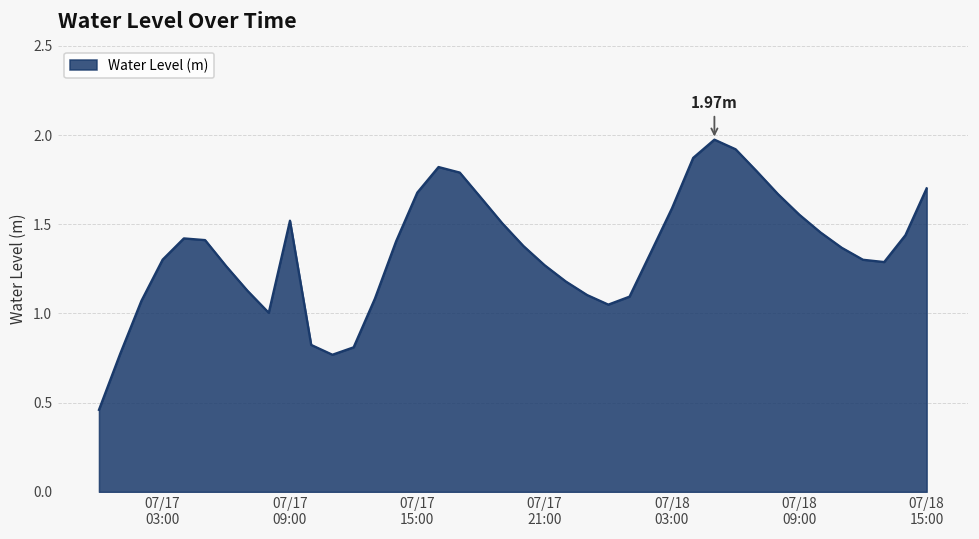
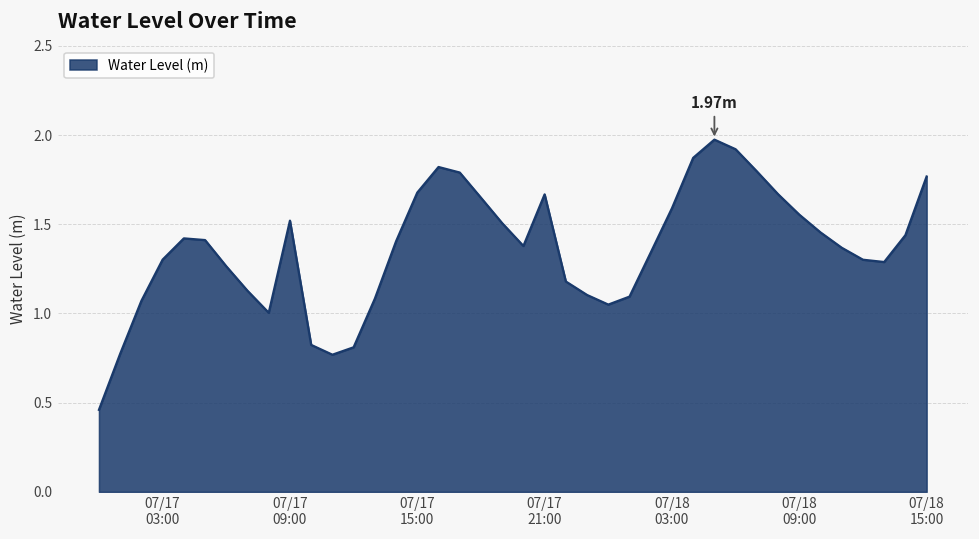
07/17 21:00: 1.27 -> 1.67
07/18 15:00: 1.70 -> 1.77
